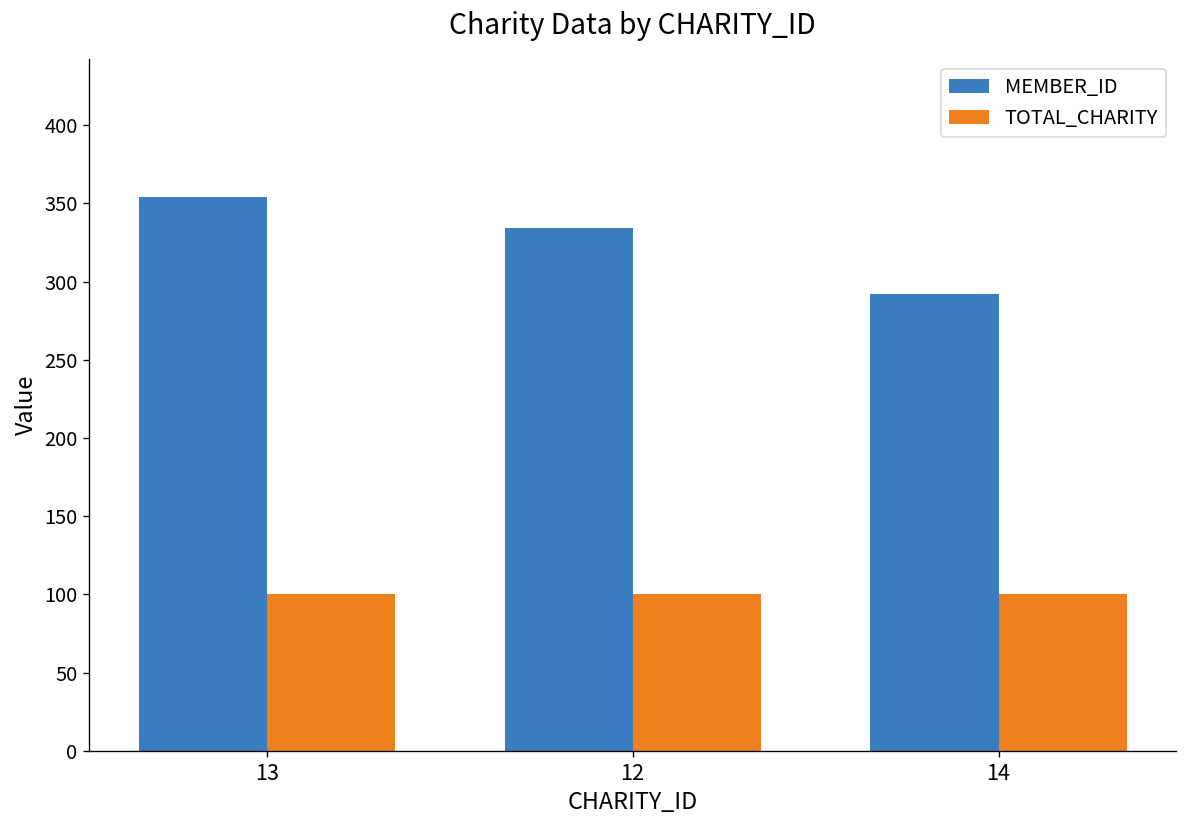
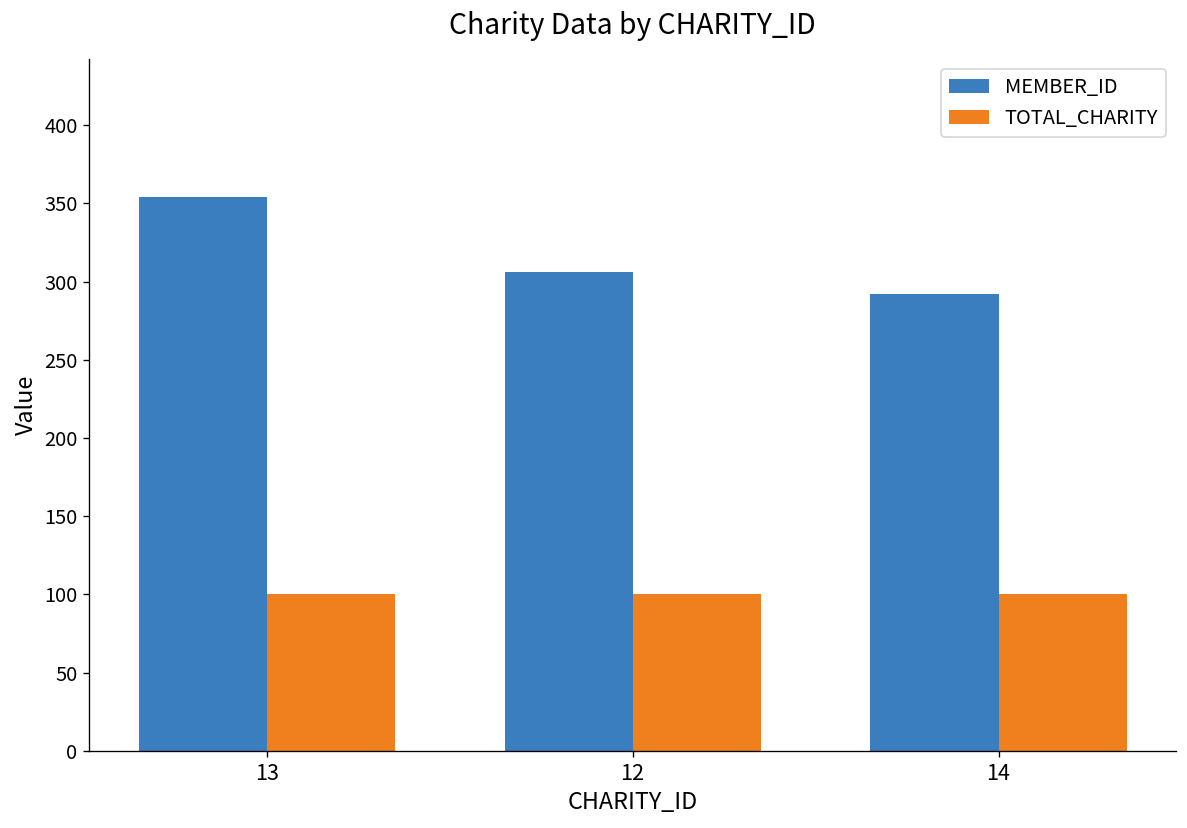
MEMBER_ID, 12: 334 -> 306
